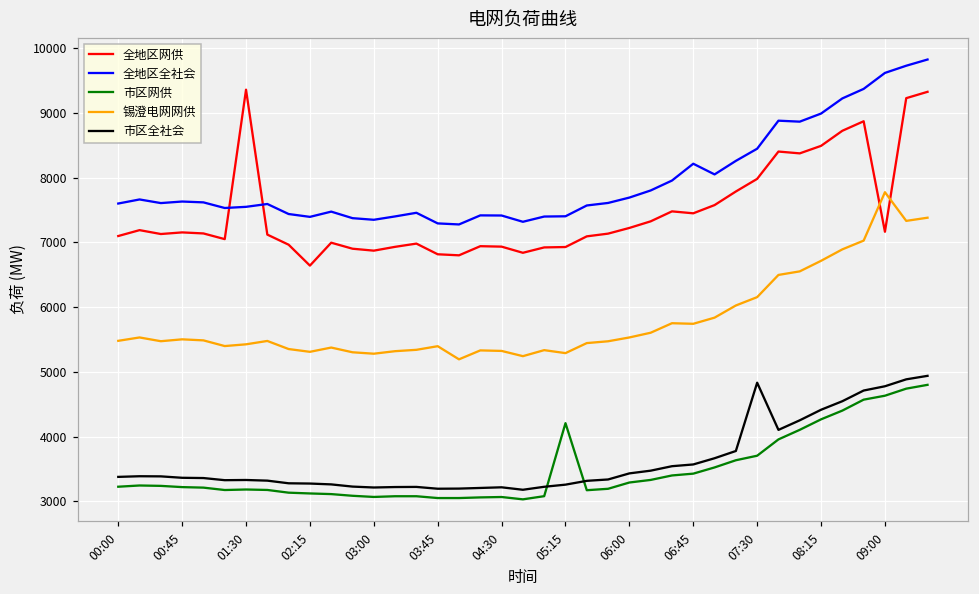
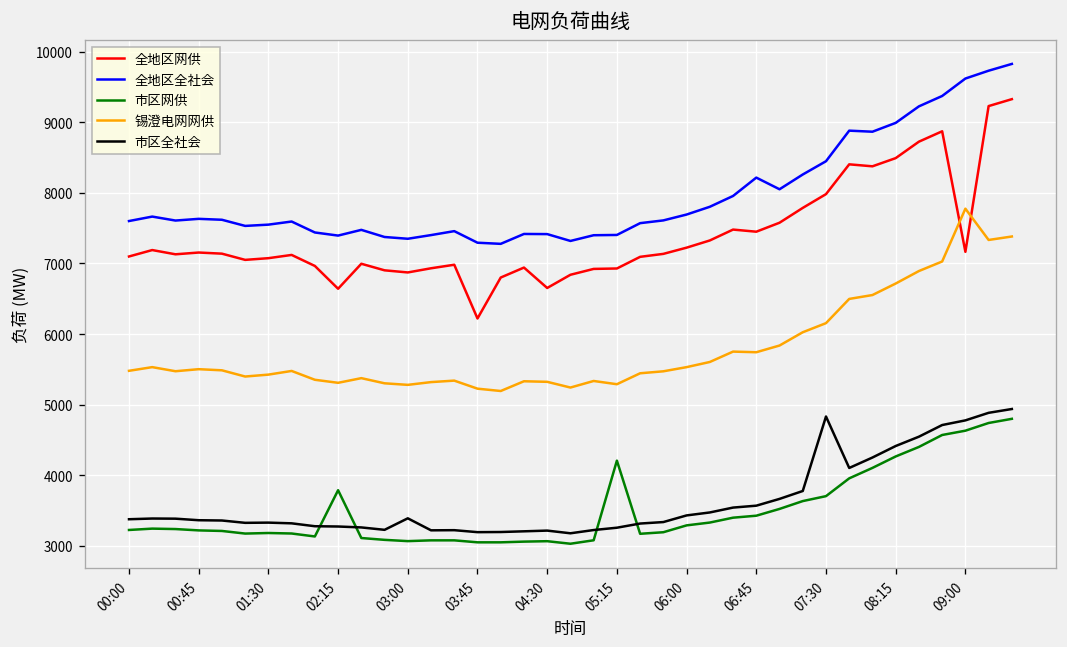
全地区网供, 01:30: 9400 -> 7100
市区网供, 02:15: 3100 -> 3800
市区全社会, 03:00: 3200 -> 3400
全地区网供, 03:45: 6800 -> 6200
锡澄电网网供, 03:45: 5400 -> 5200
全地区网供, 04:30: 6900 -> 6700
